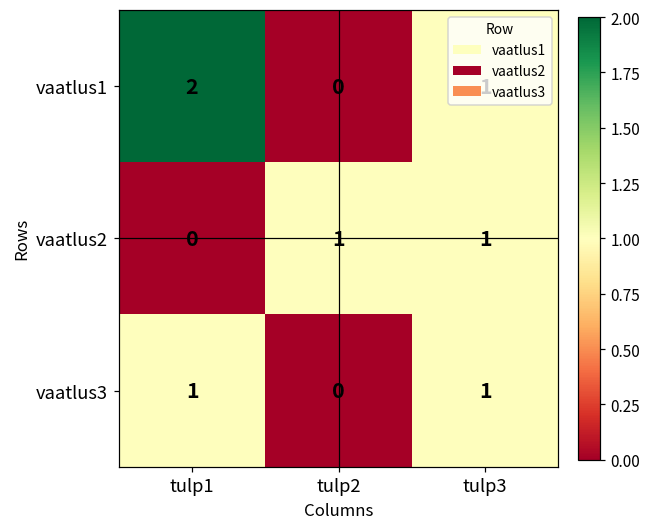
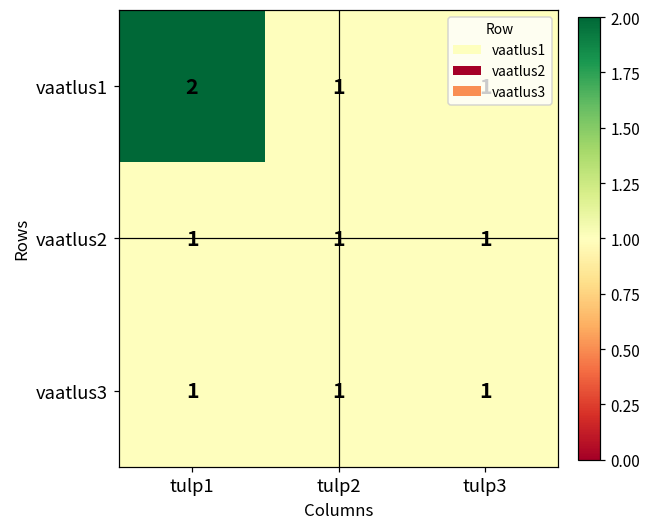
vaatlus1, tulp2: 0 -> 1
vaatlus2, tulp1: 0 -> 1
vaatlus3, tulp2: 0 -> 1
